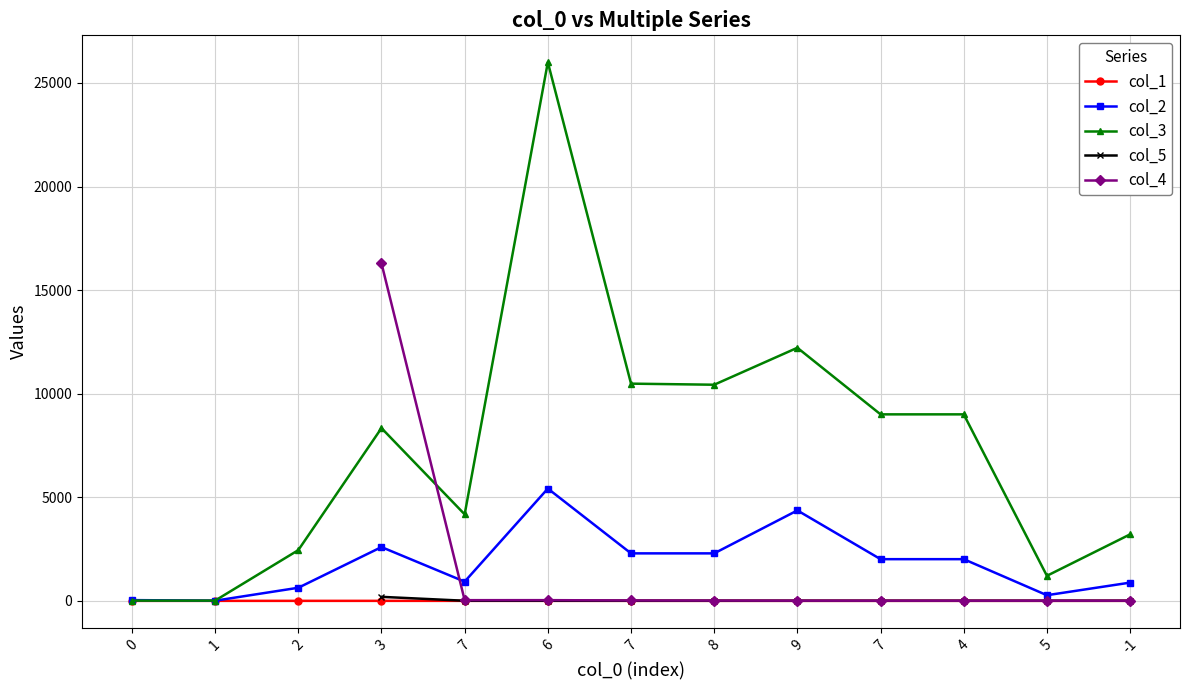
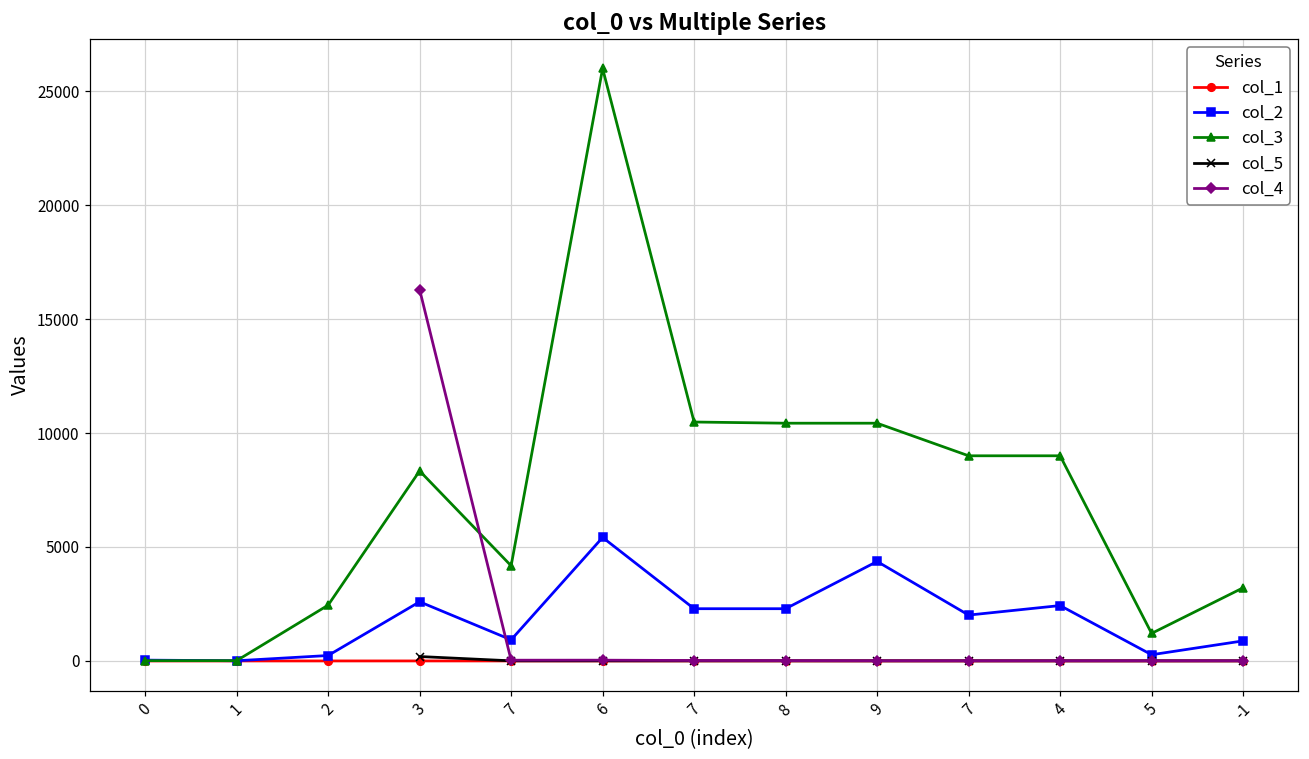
col_2, 2: 600 -> 200
col_3, 9: 12200 -> 10400
col_2, 4: 2000 -> 2400
